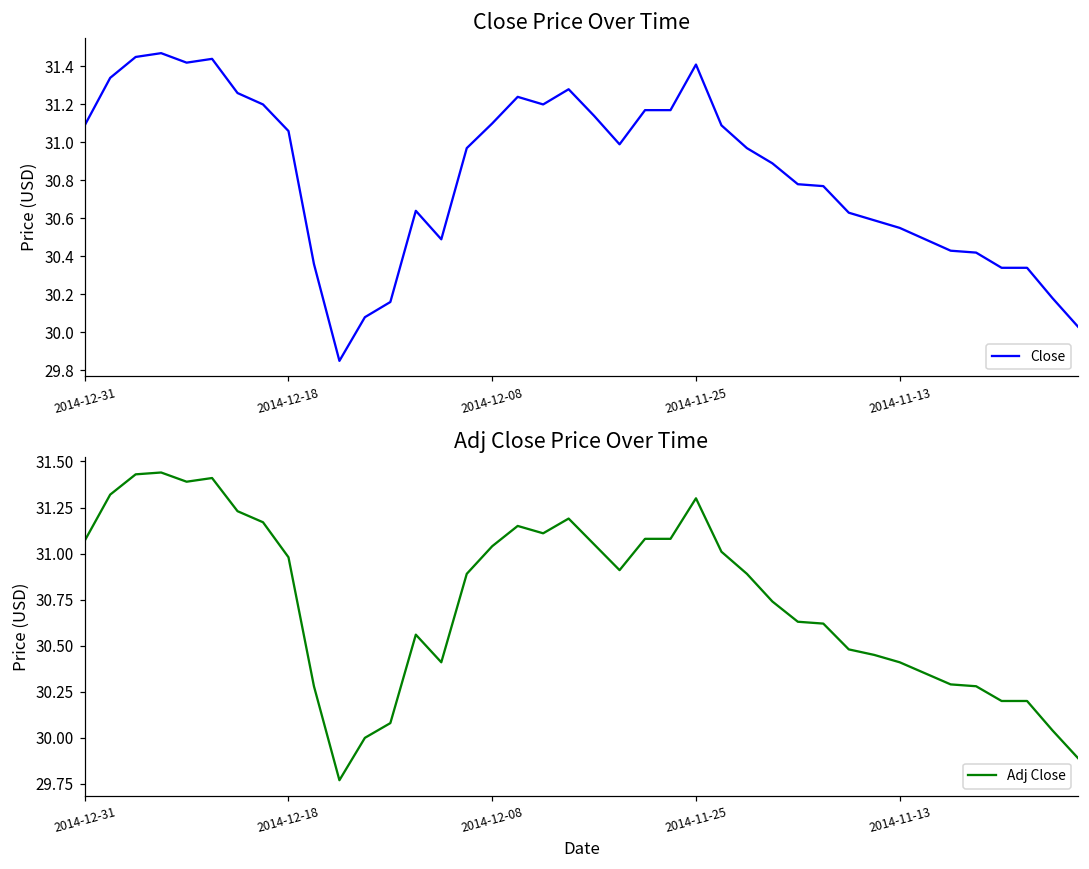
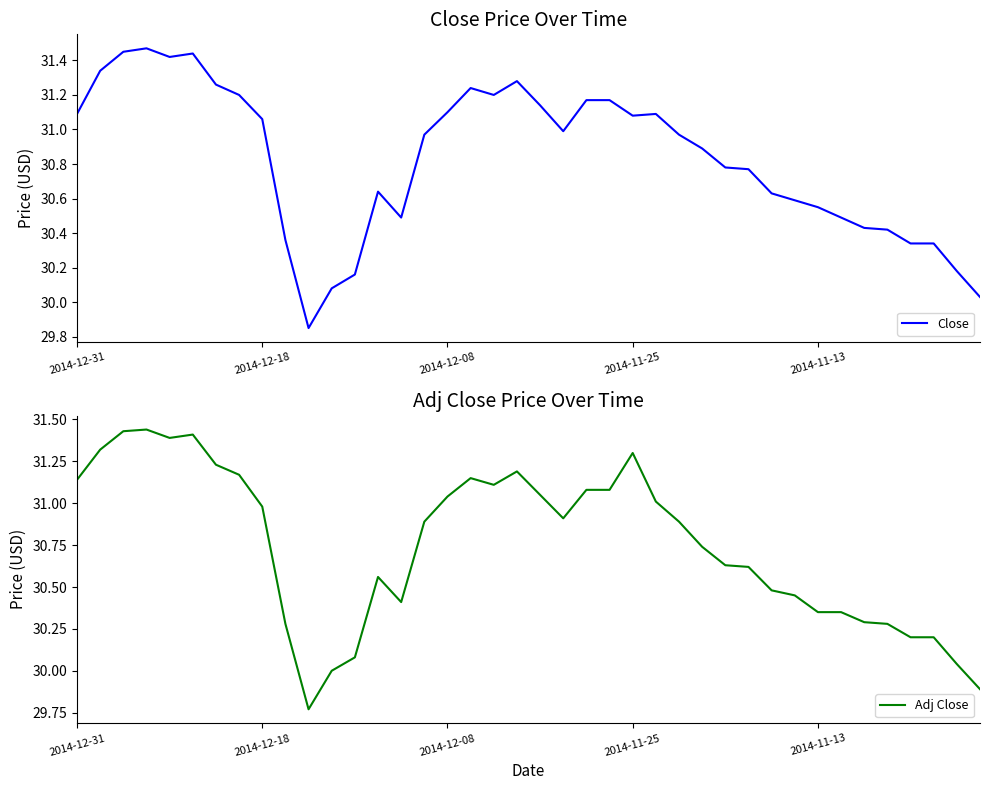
Close Price Over Time, 2014-11-25: 31.41 -> 31.08
Adj Close Price Over Time, 2014-12-31: 31.07 -> 31.14
Adj Close Price Over Time, 2014-11-13: 30.41 -> 30.35
